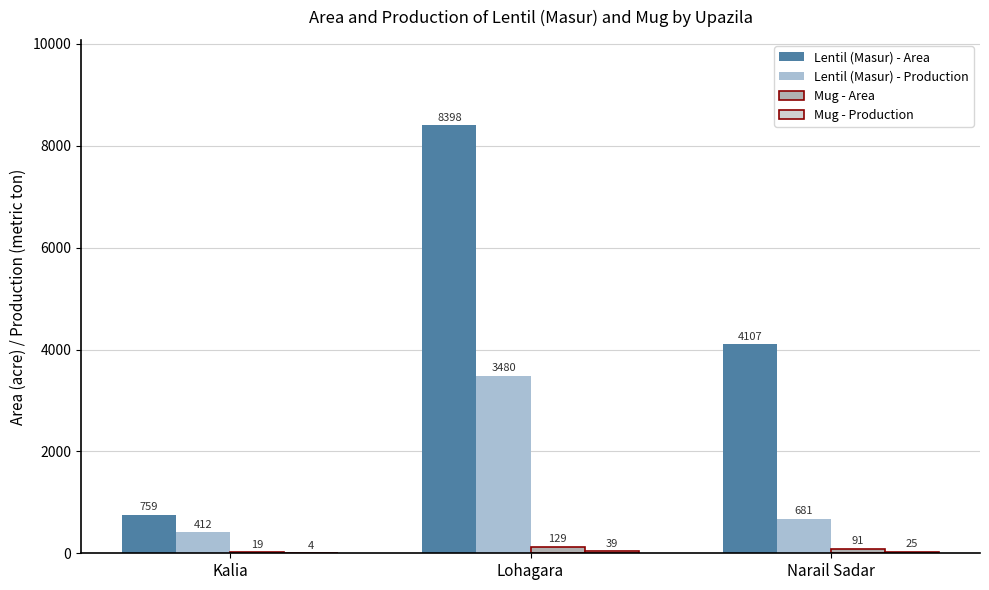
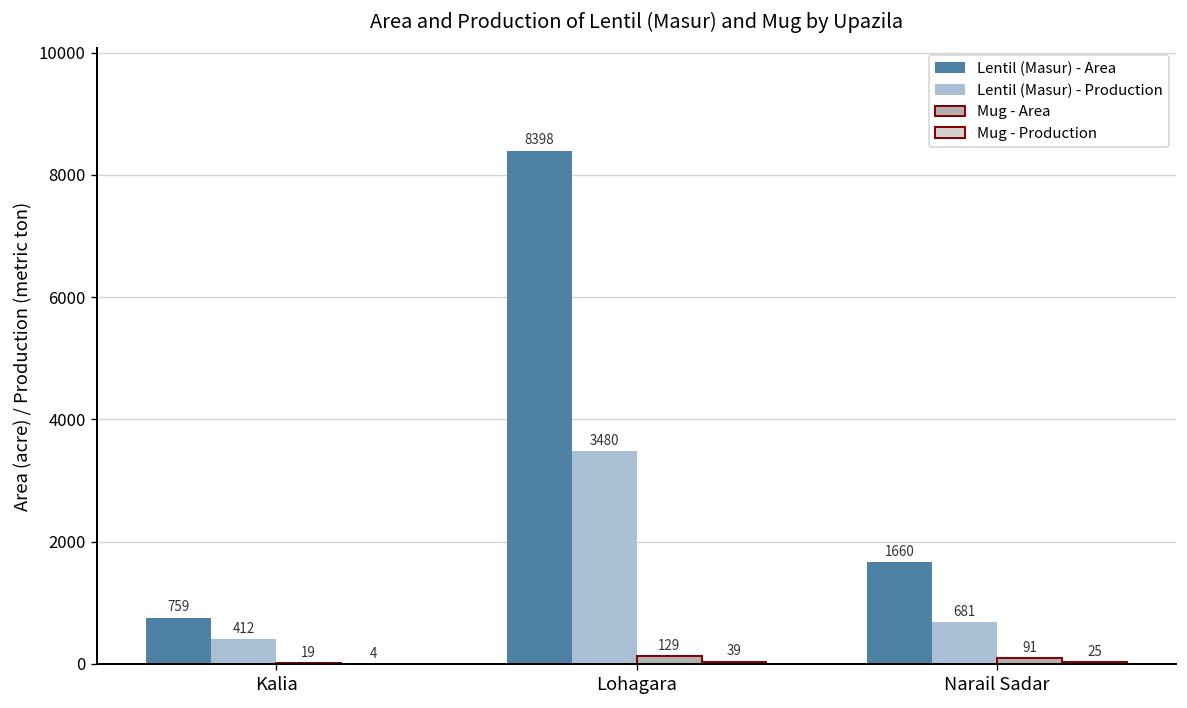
Lentil (Masur) - Area, Narail Sadar: 4107 -> 1660
